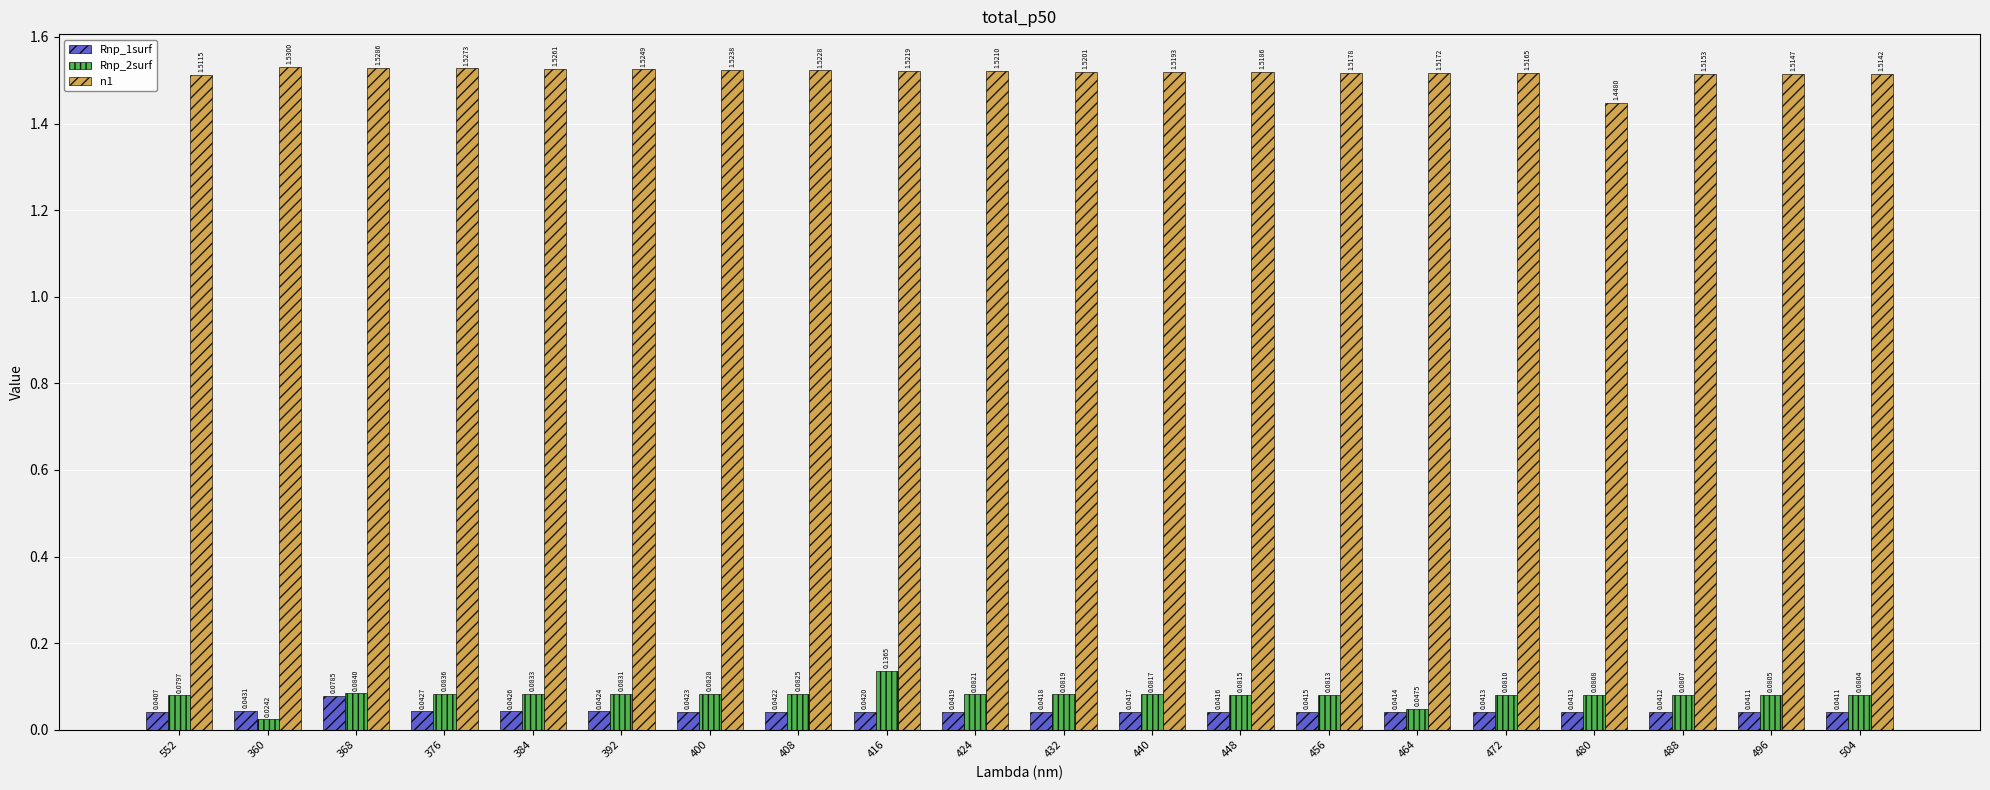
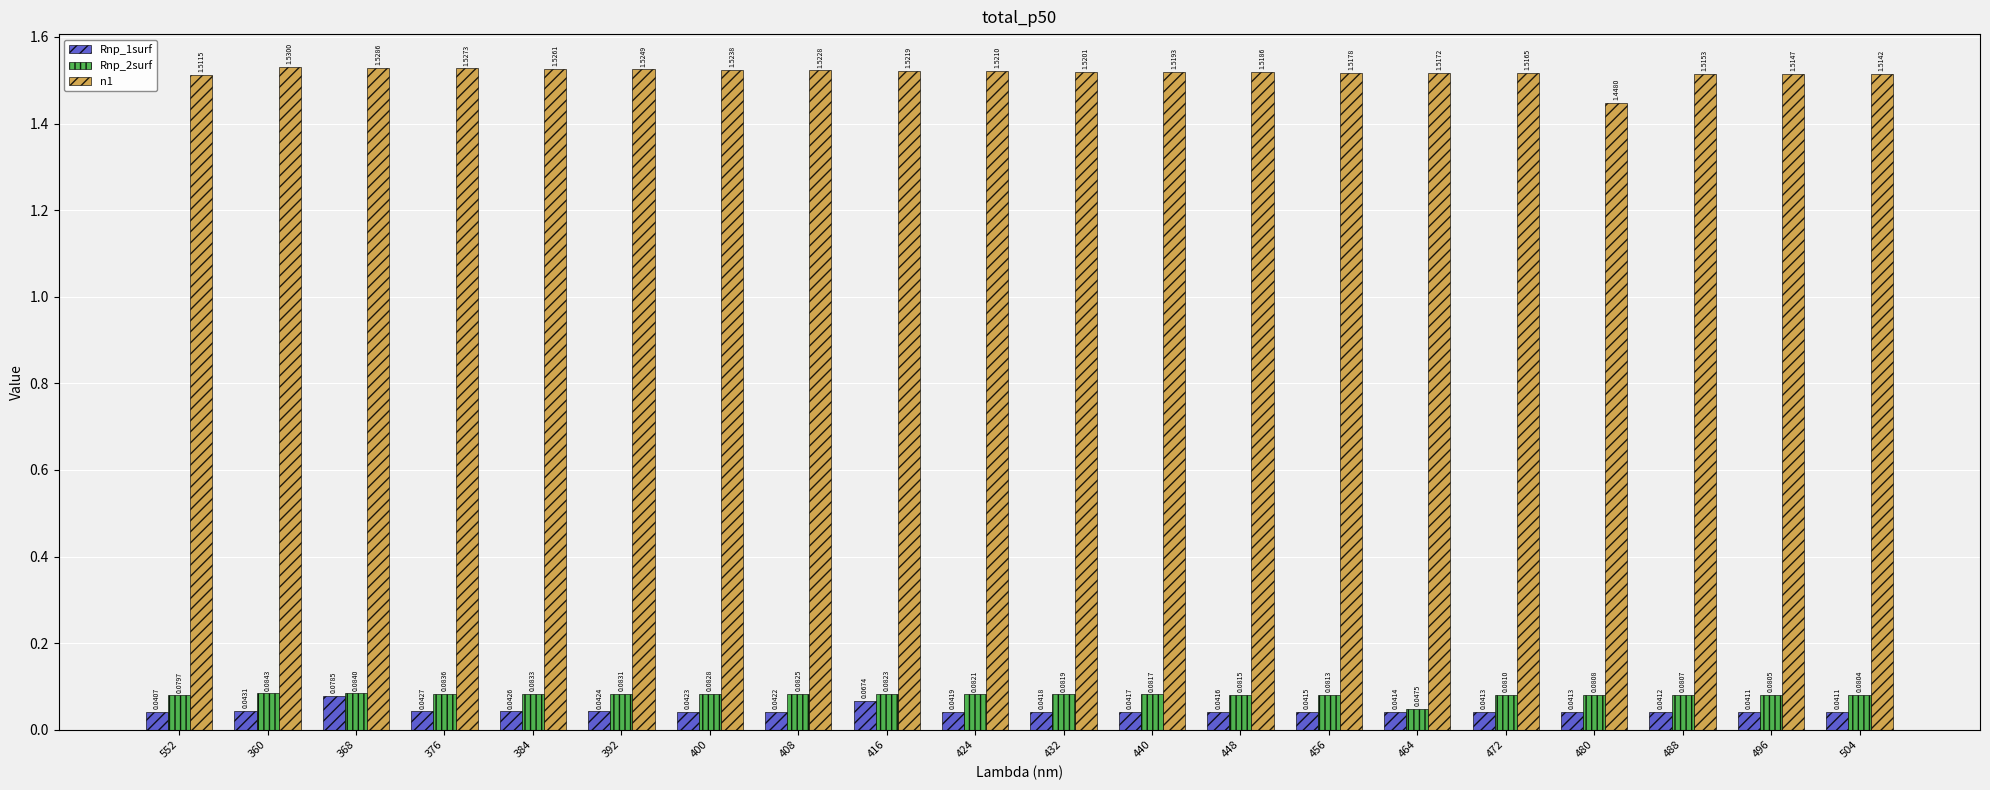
Rnp_2surf, 360: 0.0242 -> 0.0843
Rnp_1surf, 416: 0.0420 -> 0.0674
Rnp_2surf, 416: 0.1365 -> 0.0823
